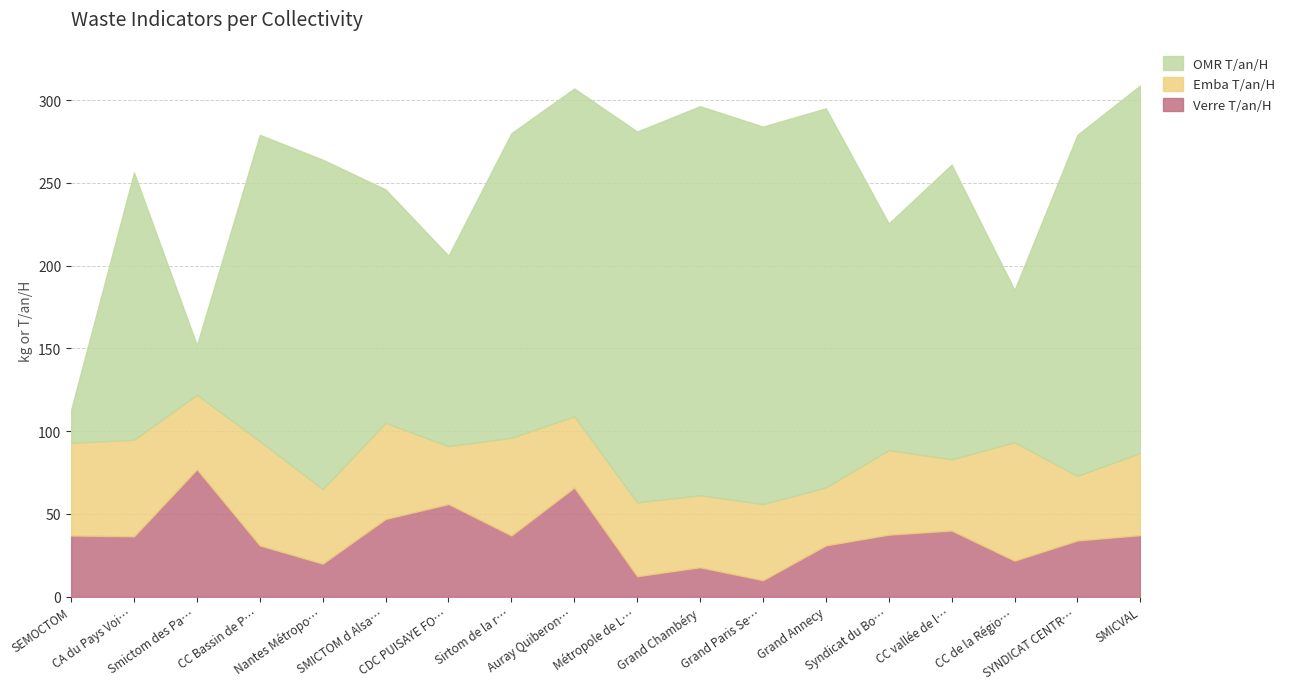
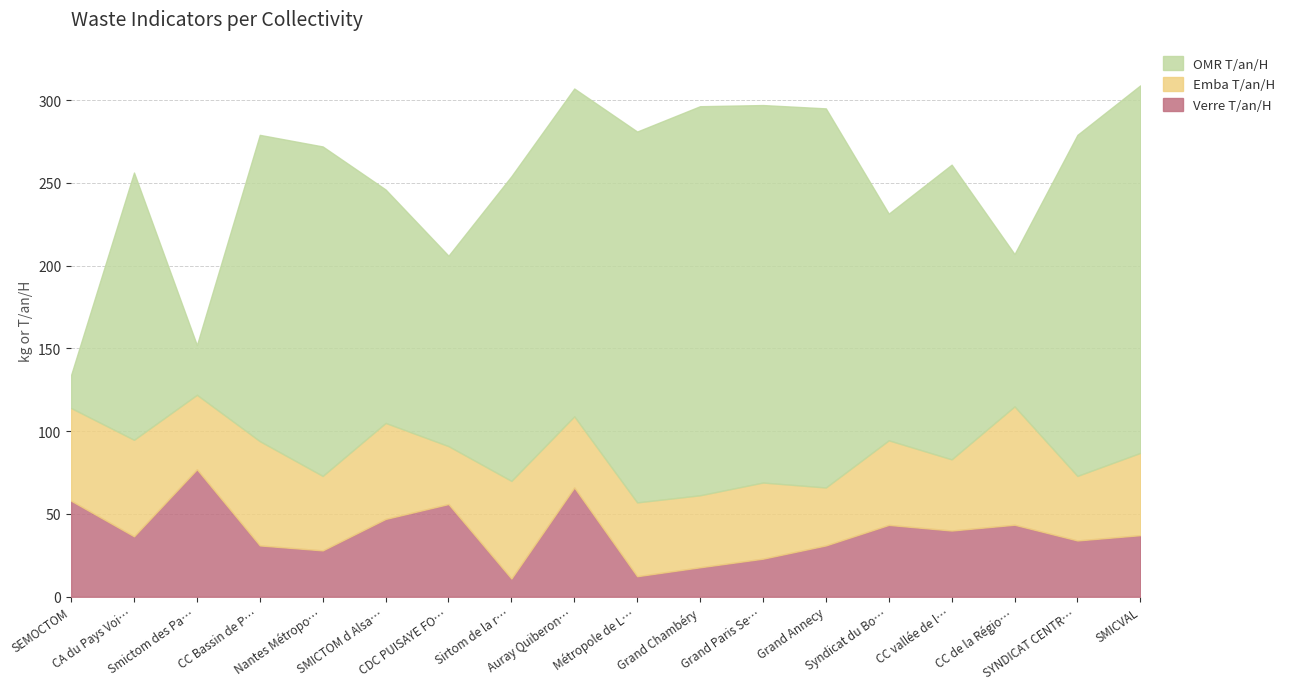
Verre T/an/H, SEMOCTOM: 37 -> 58
Verre T/an/H, Nantes Métropo…: 20 -> 28
Verre T/an/H, Sirtom de la r…: 37 -> 11
Verre T/an/H, Grand Paris Se…: 10 -> 23
Verre T/an/H, Syndicat du Bo…: 38 -> 43
Verre T/an/H, CC de la Régio…: 22 -> 44
